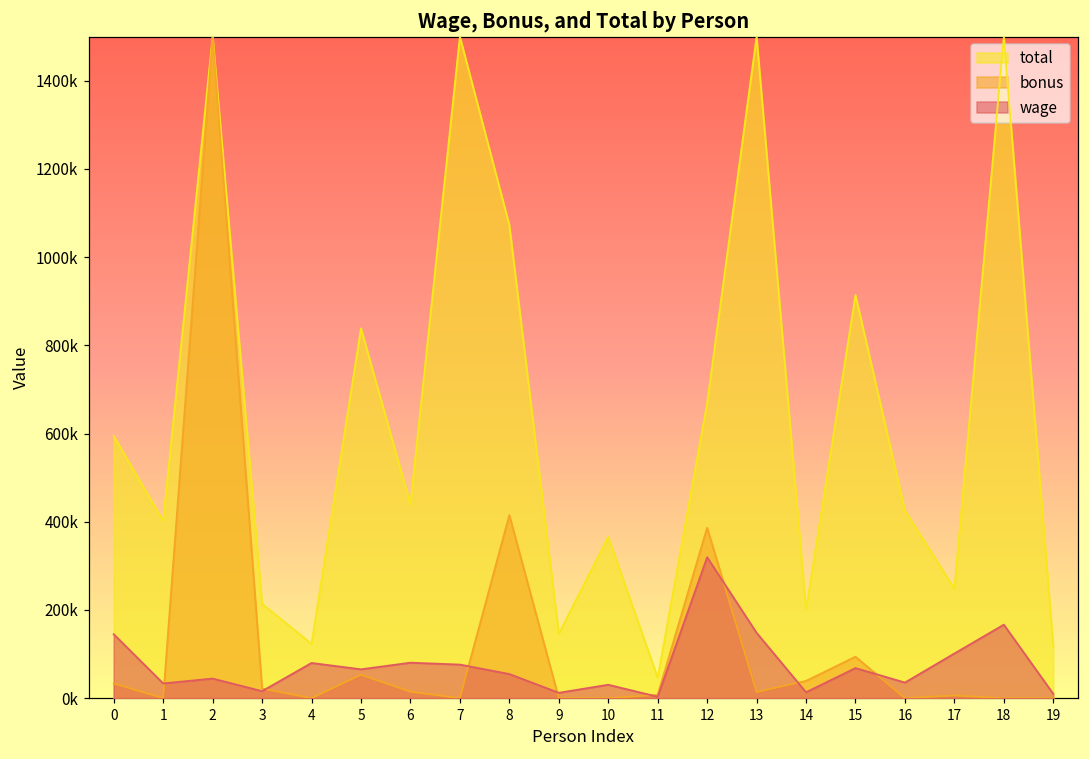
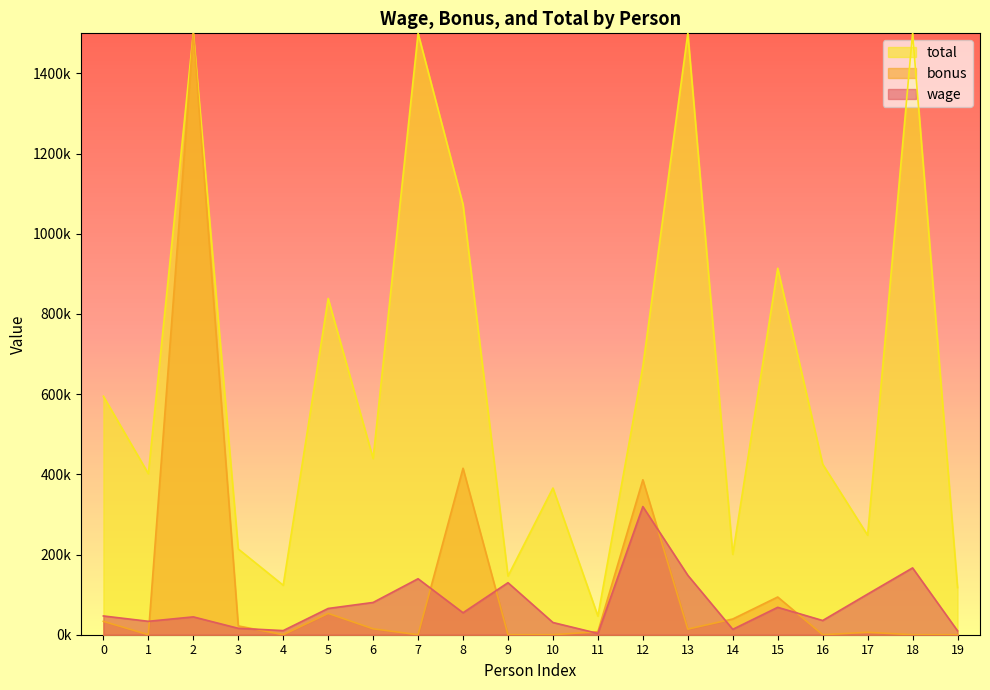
wage, 0: 150000 -> 50000
wage, 4: 80000 -> 10000
wage, 7: 80000 -> 140000
wage, 9: 10000 -> 130000
